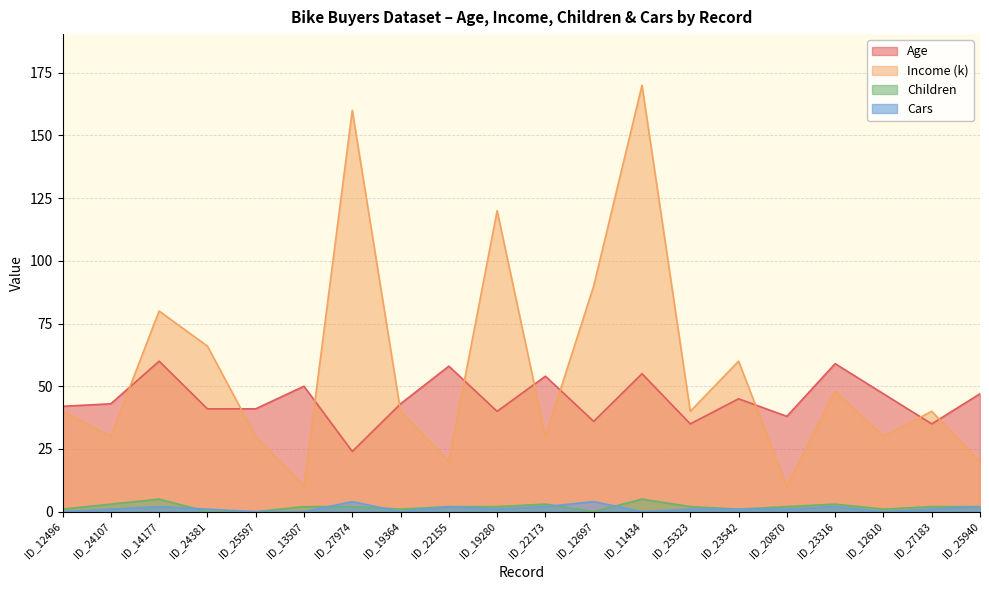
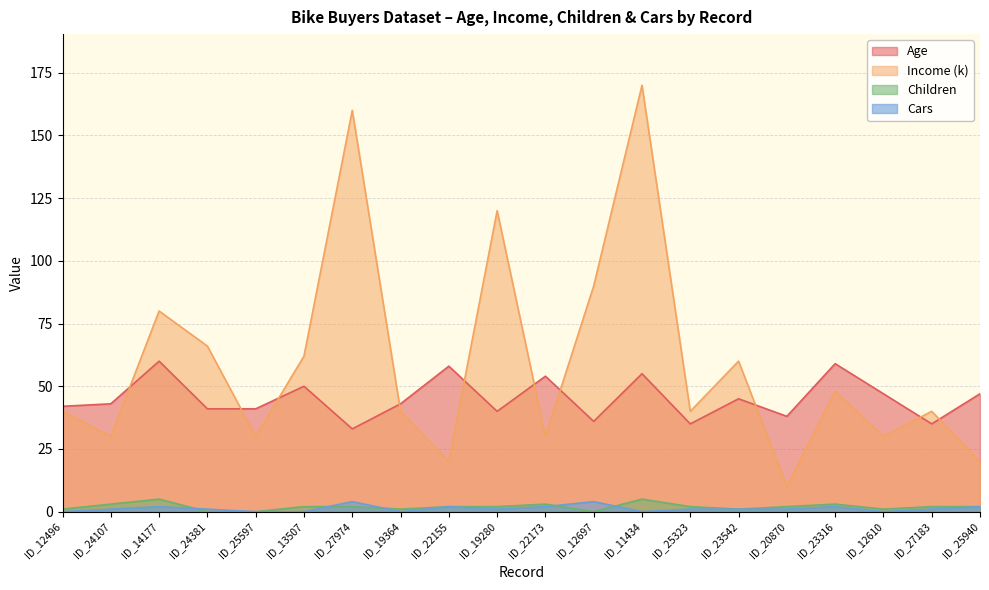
Income (k), ID_13507: 10 -> 62
Age, ID_27974: 24 -> 33
